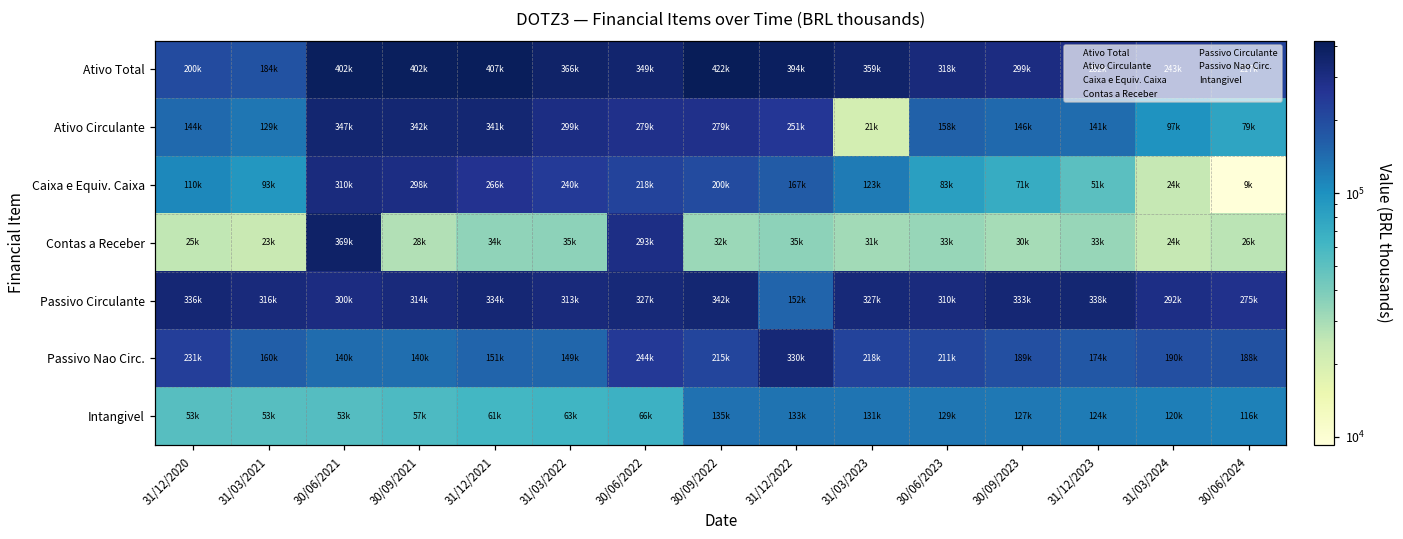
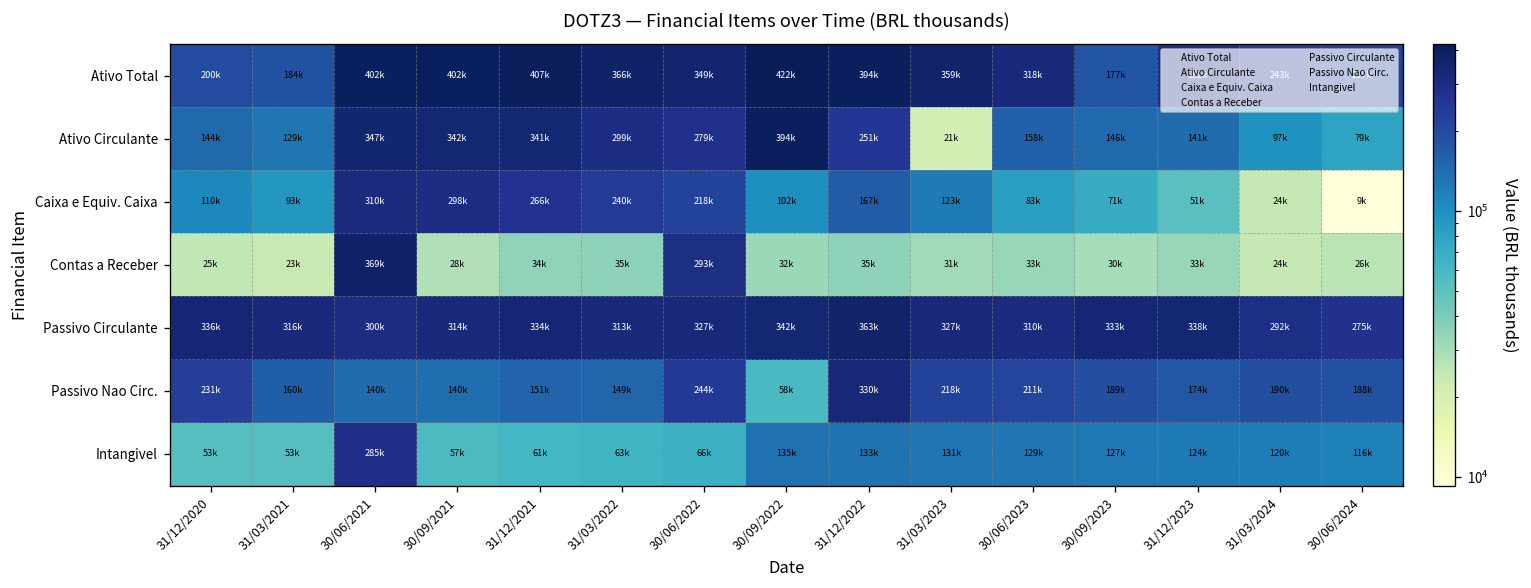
Ativo Total, 30/09/2023: 299k -> 177k
Ativo Circulante, 30/09/2022: 279k -> 394k
Caixa e Equiv. Caixa, 30/09/2022: 200k -> 102k
Passivo Circulante, 31/12/2022: 152k -> 363k
Passivo Nao Circ., 30/09/2022: 215k -> 58k
Intangivel, 30/06/2021: 53k -> 285k
